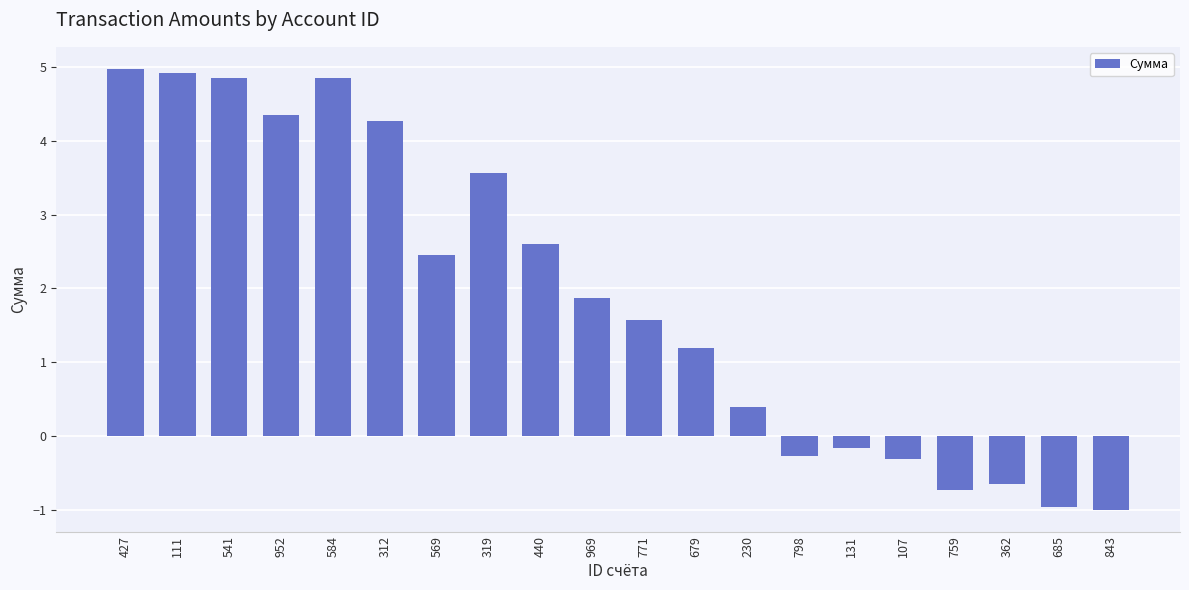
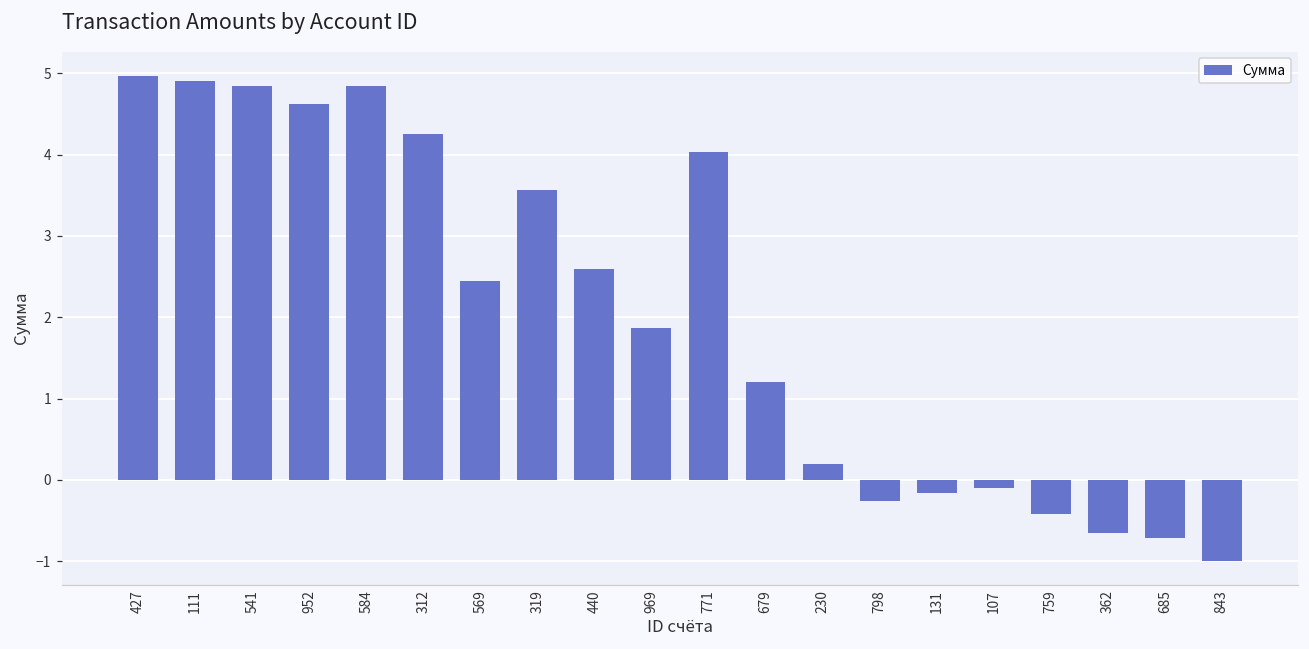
952: 4.4 -> 4.6
771: 1.6 -> 4.0
230: 0.4 -> 0.2
107: -0.3 -> -0.1
759: -0.7 -> -0.4
685: -1.0 -> -0.7
